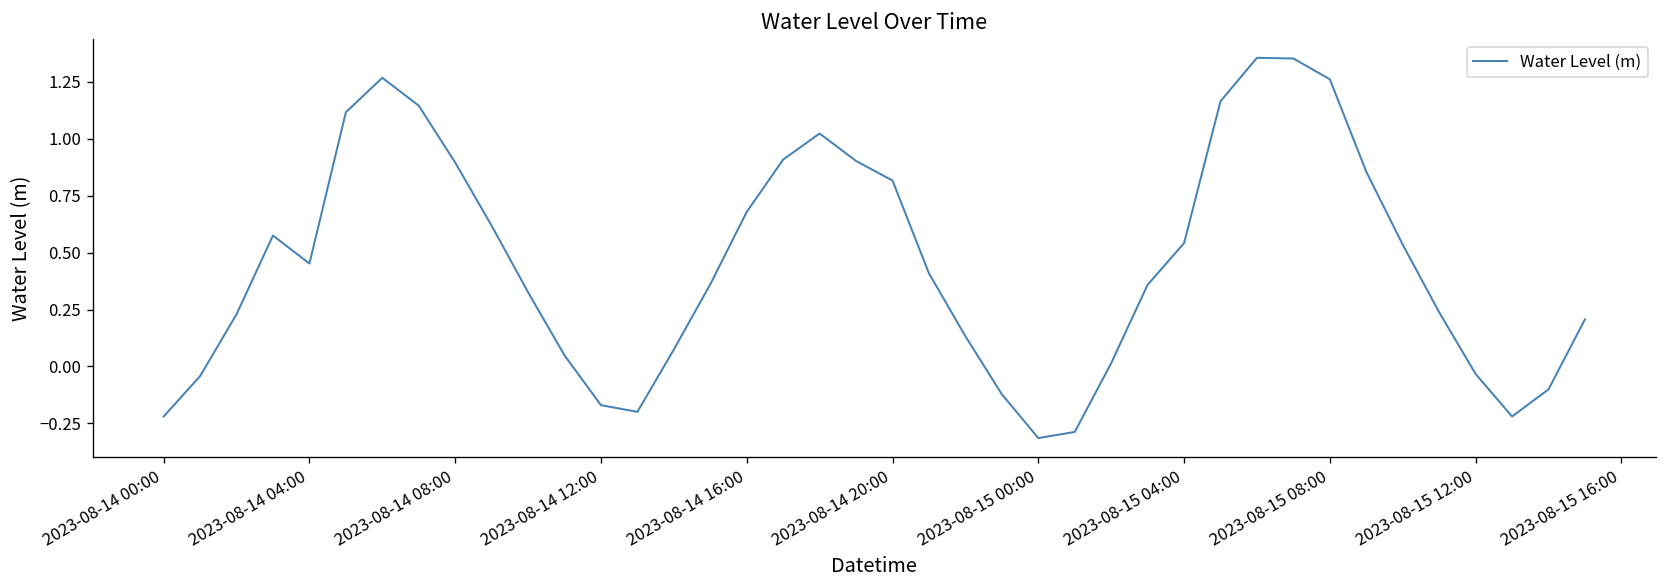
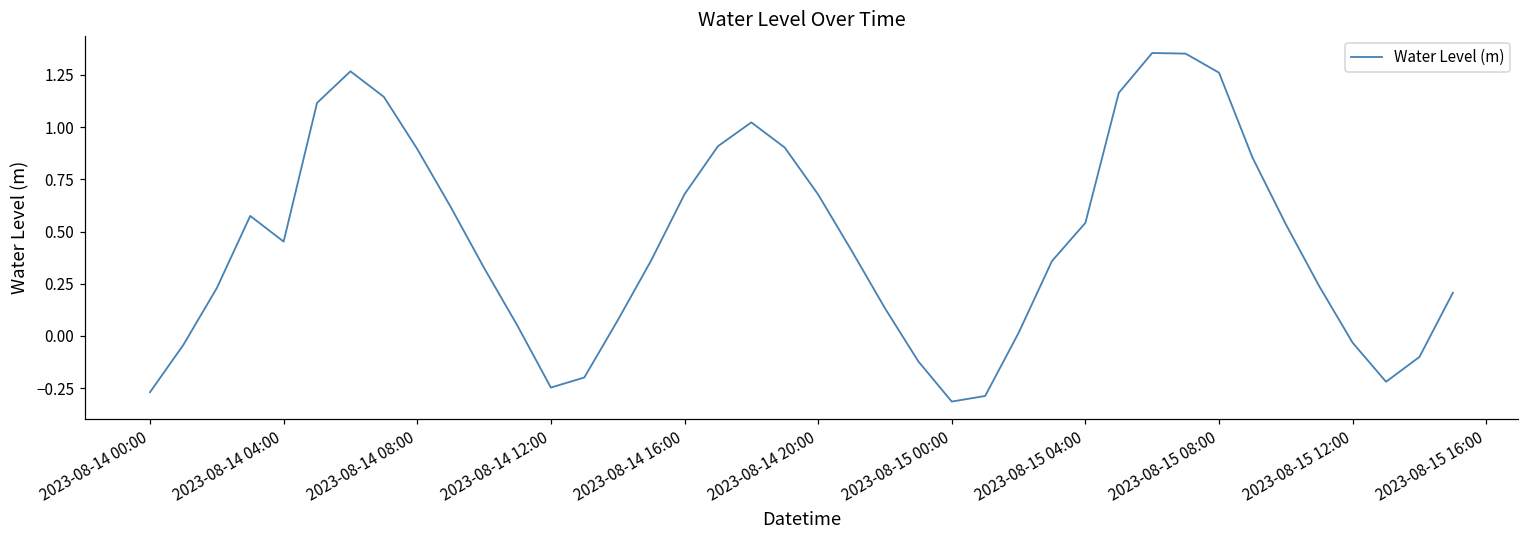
2023-08-14 00:00: -0.22 -> -0.27
2023-08-14 12:00: -0.17 -> -0.25
2023-08-14 20:00: 0.82 -> 0.68
